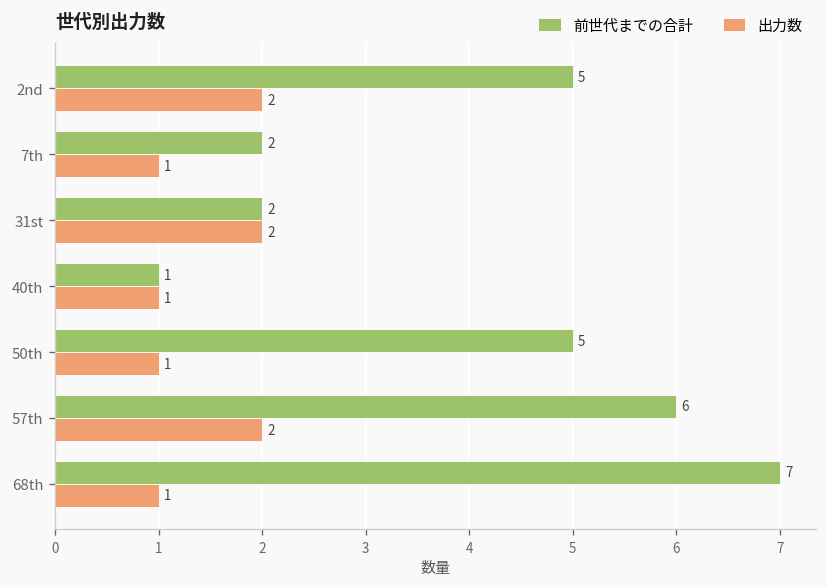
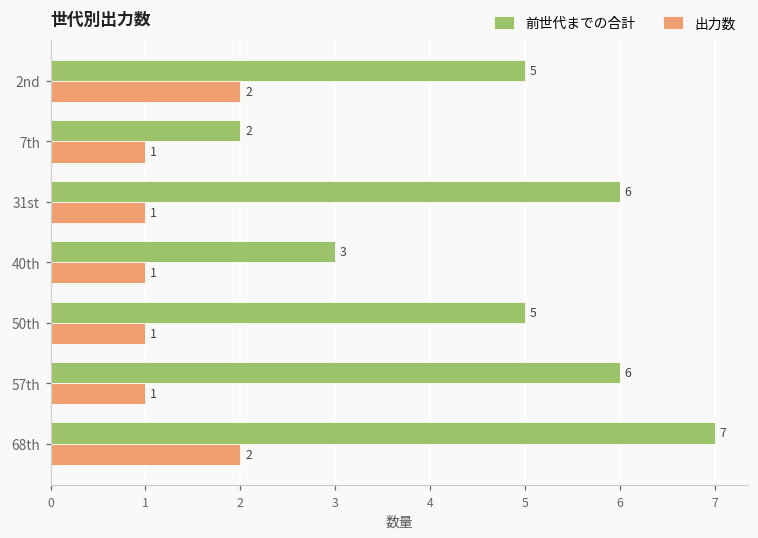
前世代までの合計, 31st: 2 -> 6
出力数, 31st: 2 -> 1
前世代までの合計, 40th: 1 -> 3
出力数, 57th: 2 -> 1
出力数, 68th: 1 -> 2
